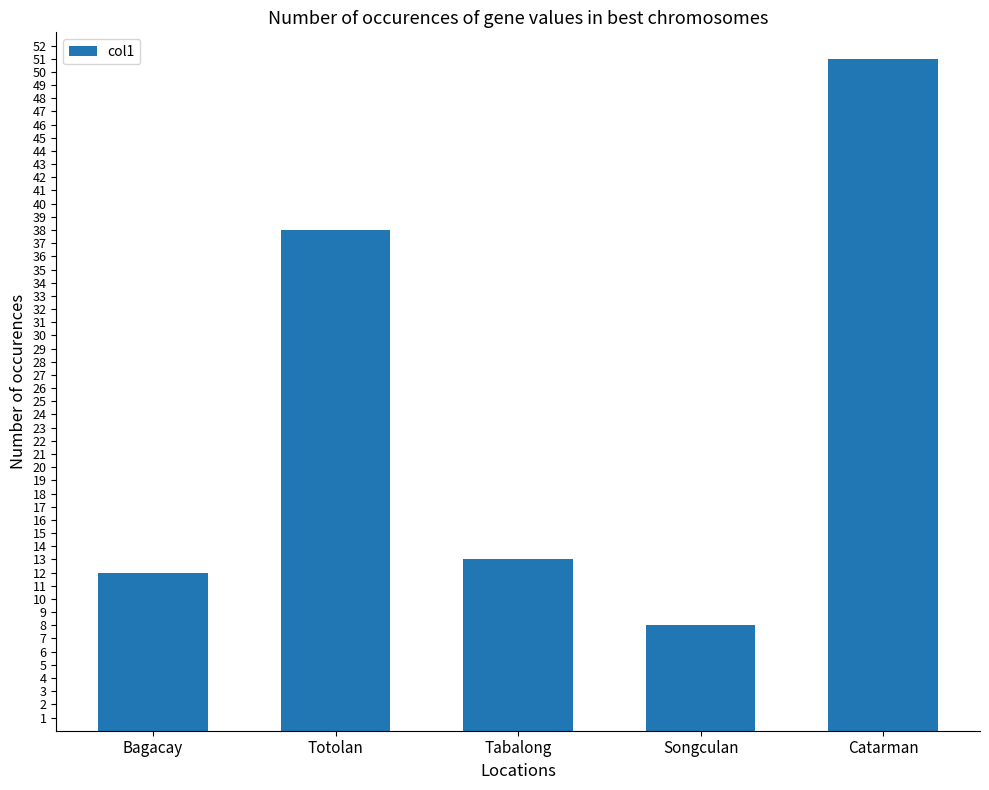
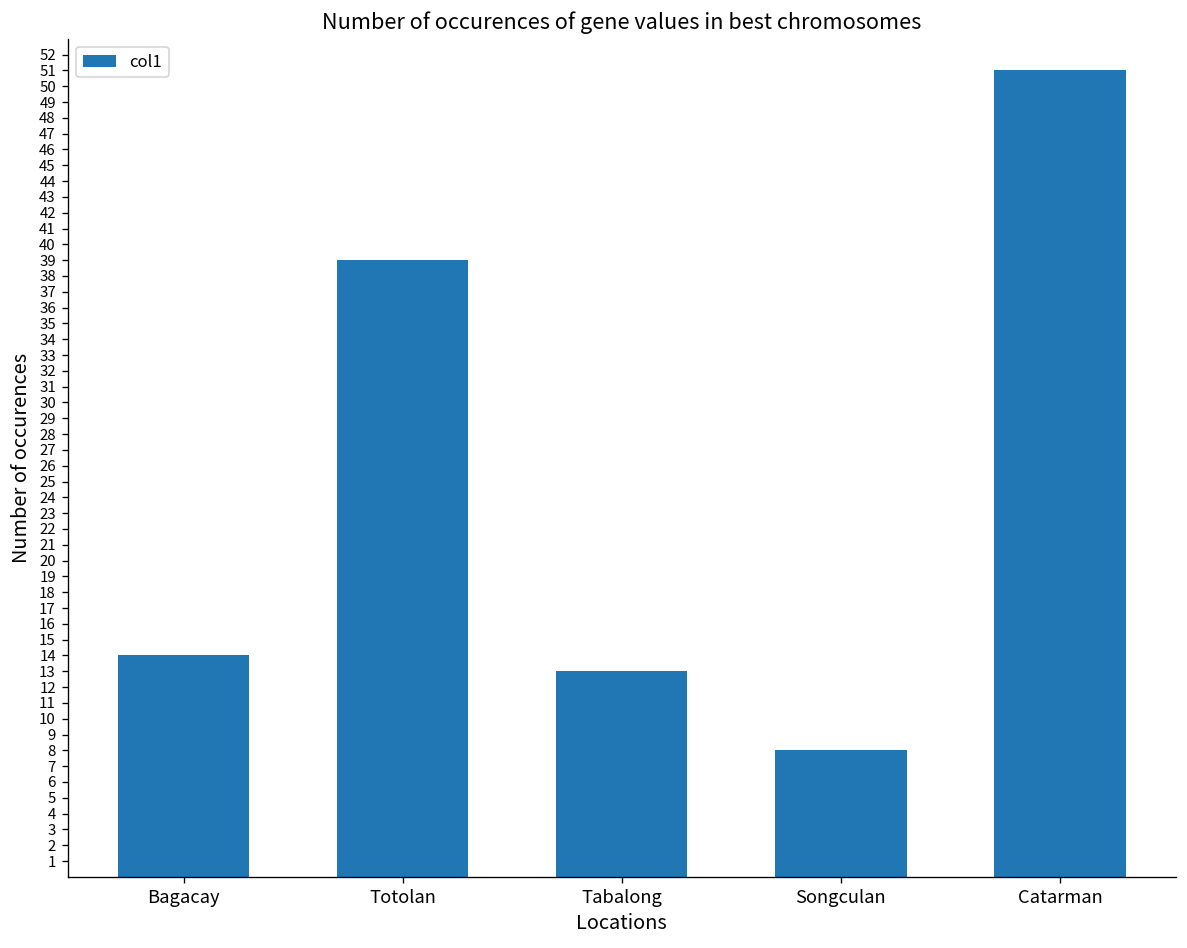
Bagacay: 12 -> 14
Totolan: 38 -> 39
